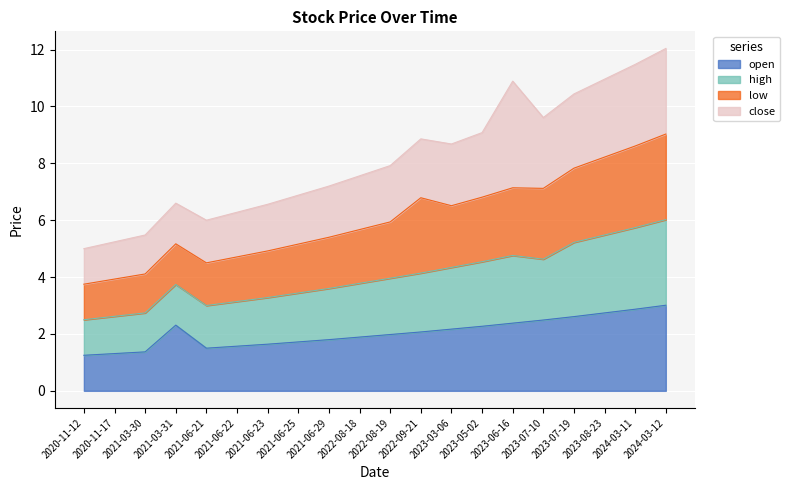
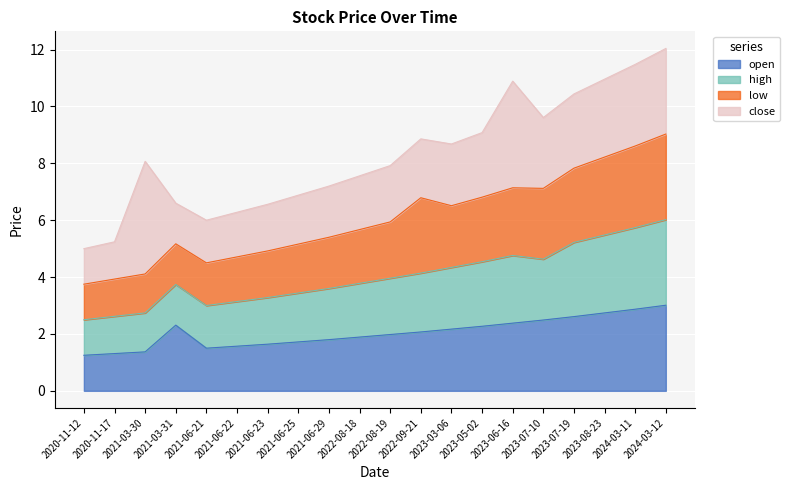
close, 2021-03-30: 1.4 -> 4.0
